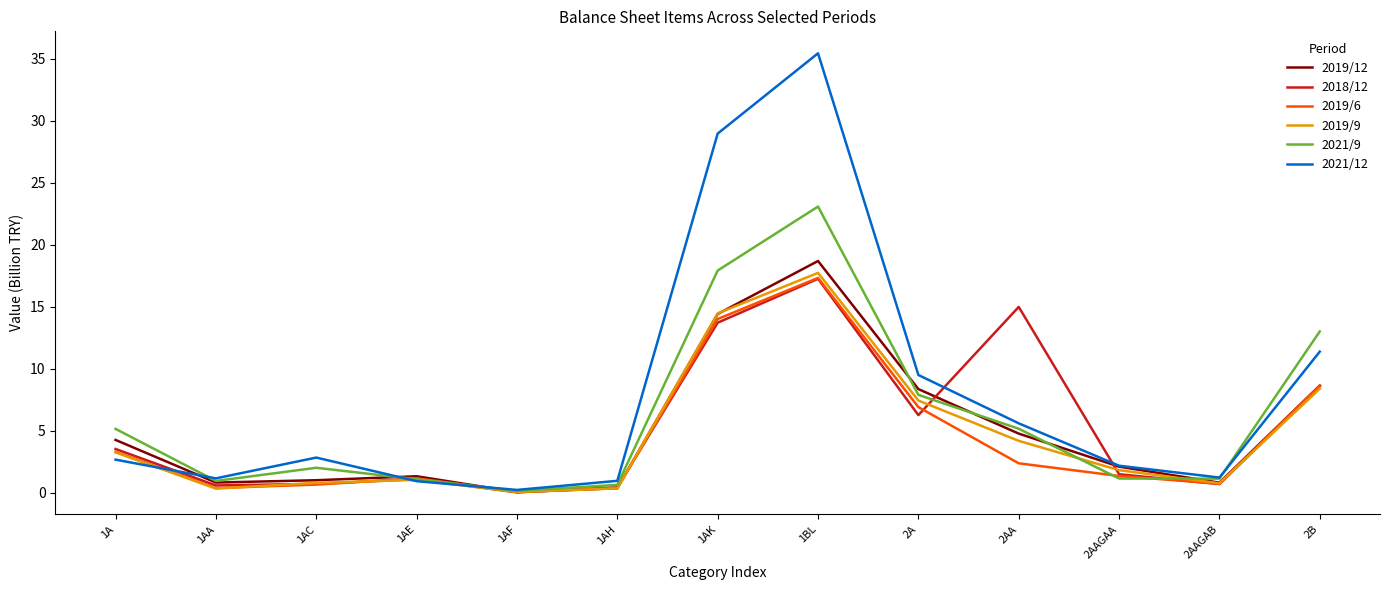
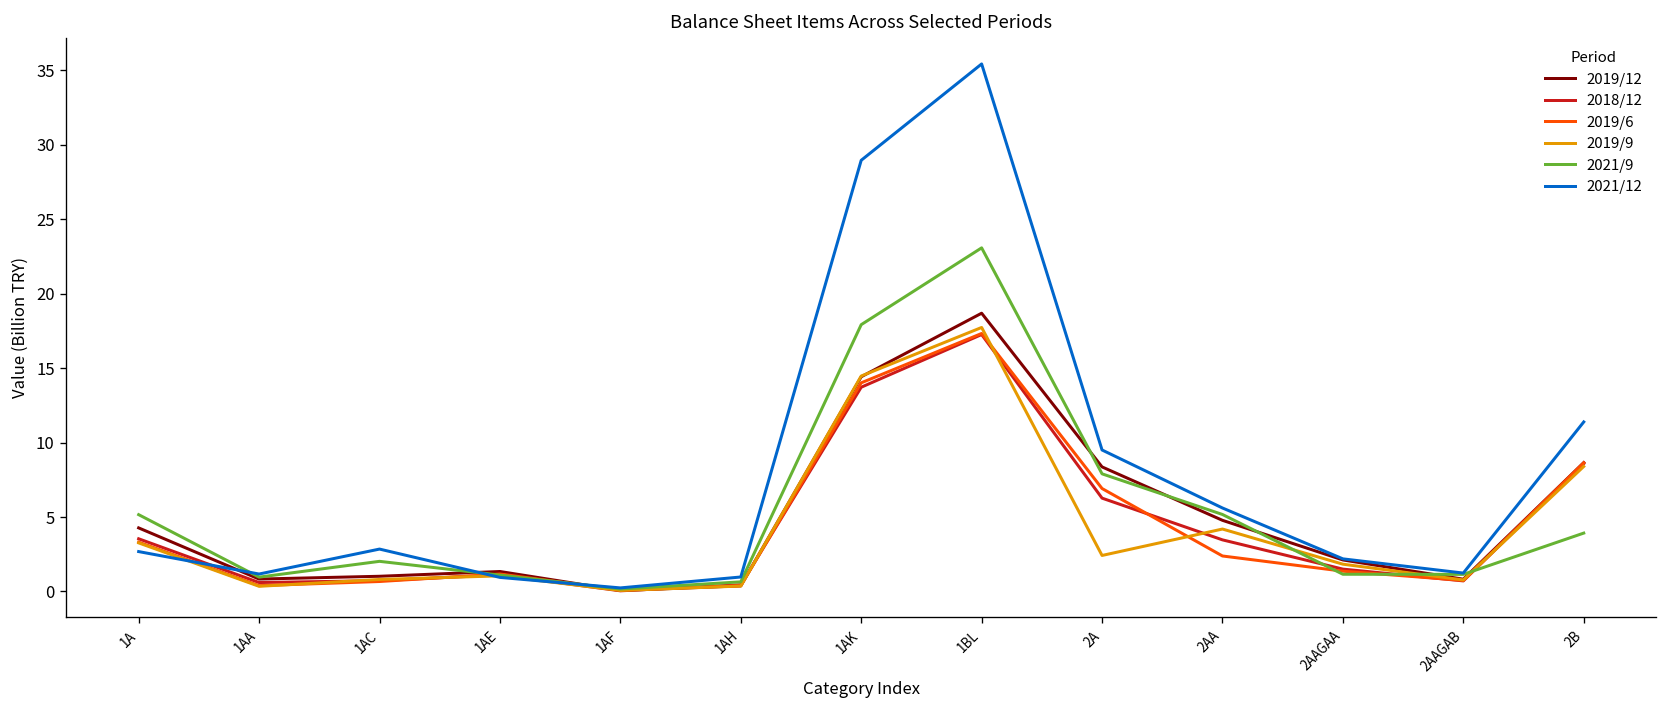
2019/9, 2A: 7.4 -> 2.4
2018/12, 2AA: 15.0 -> 3.5
2021/9, 2B: 13.0 -> 3.9
